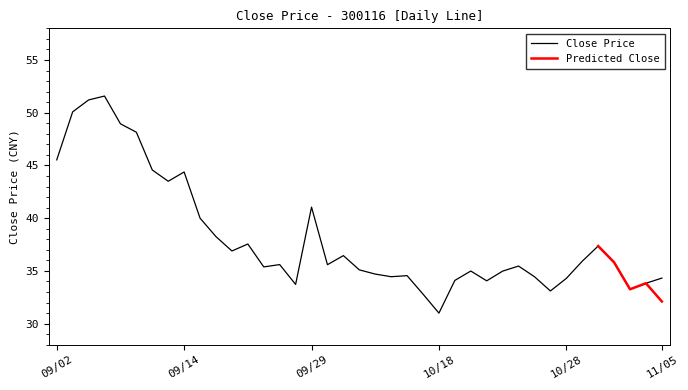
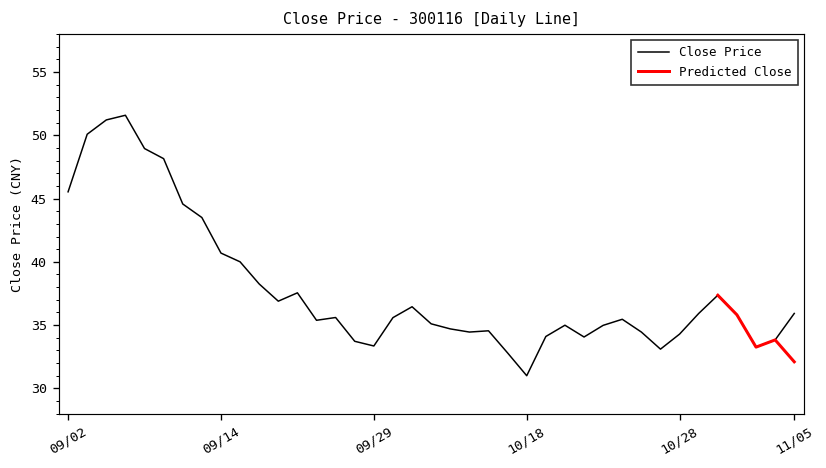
Close Price, 09/14: 44.4 -> 40.7
Close Price, 09/29: 41.1 -> 33.4
Close Price, 11/05: 34.3 -> 35.9
